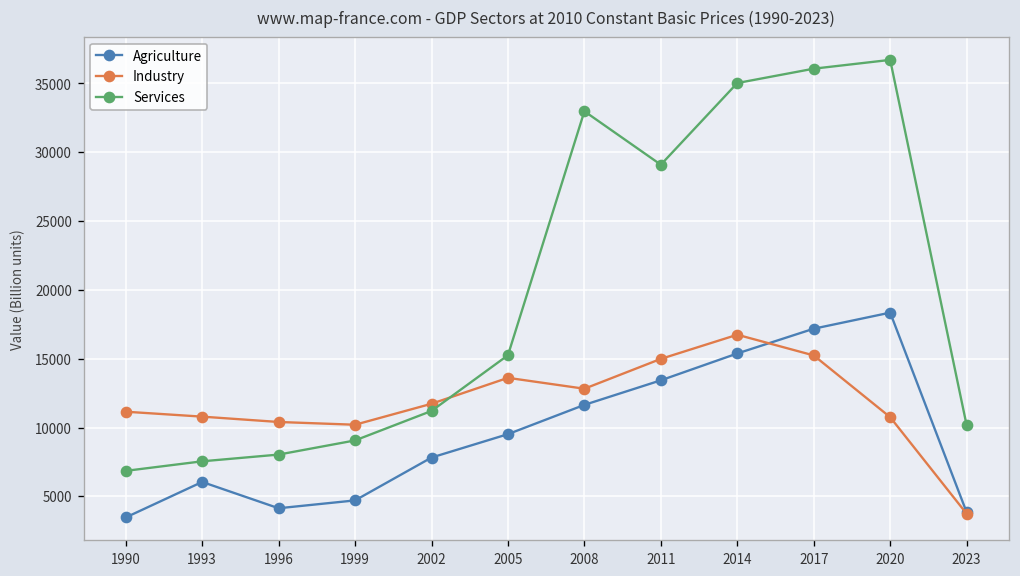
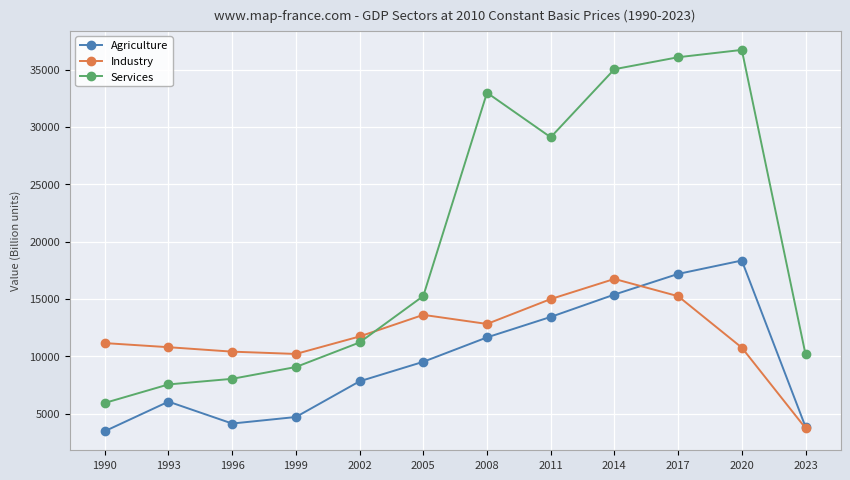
Services, 1990: 6800 -> 5900
